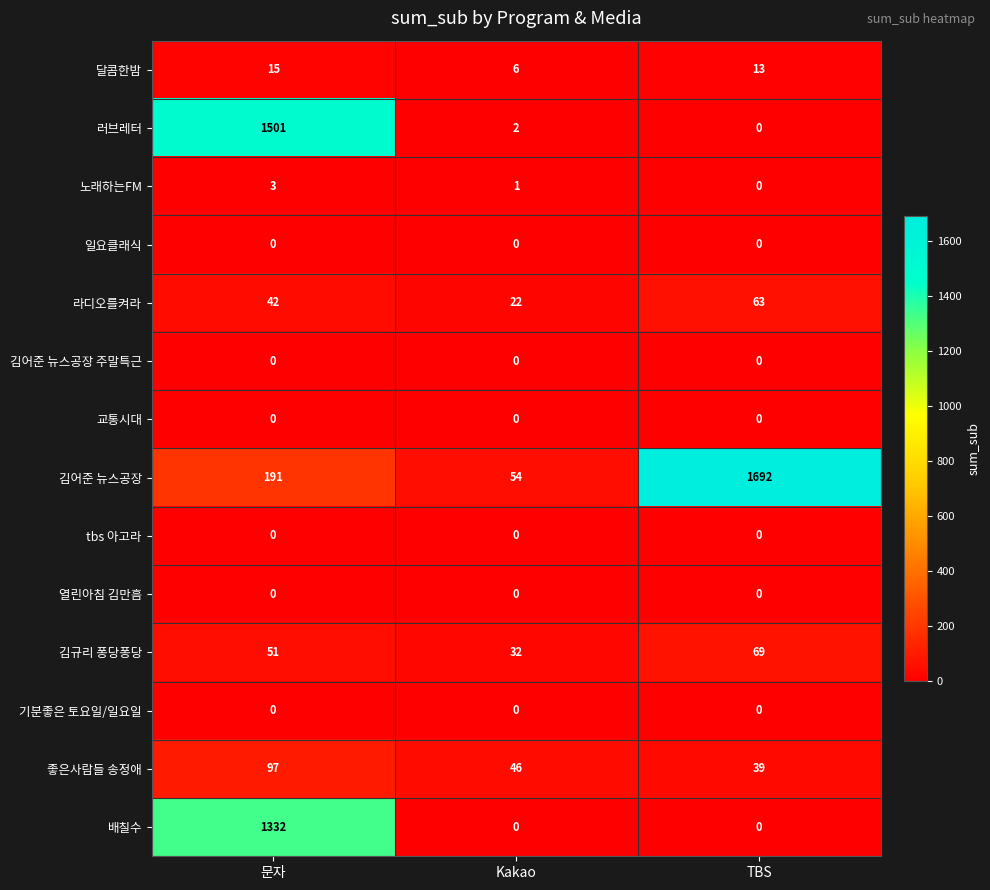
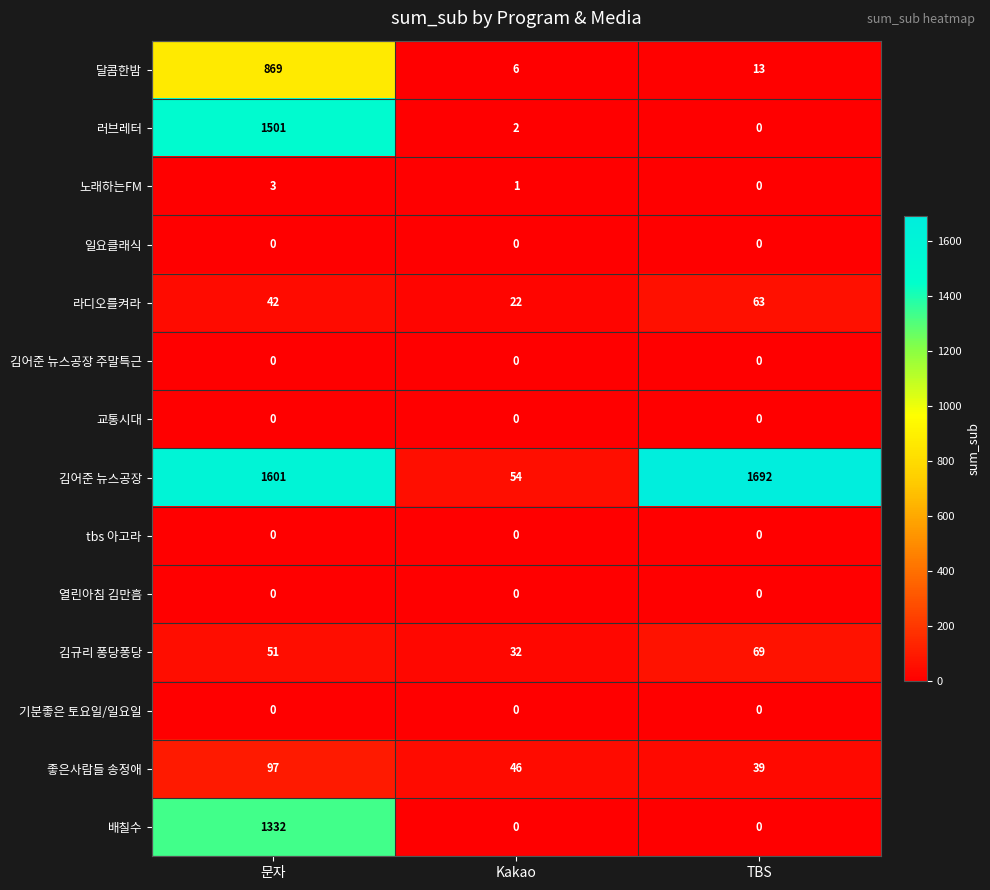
달콤한밤, 문자: 15 -> 869
김어준 뉴스공장, 문자: 191 -> 1601
